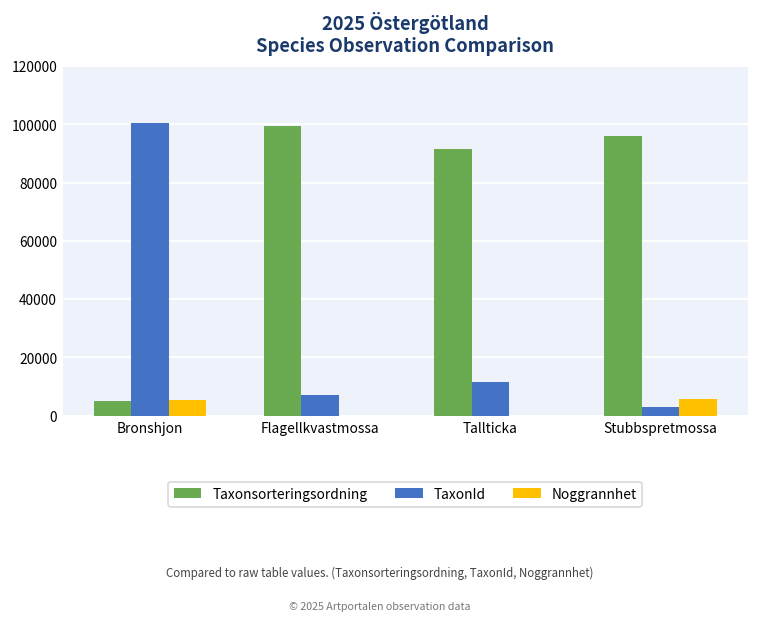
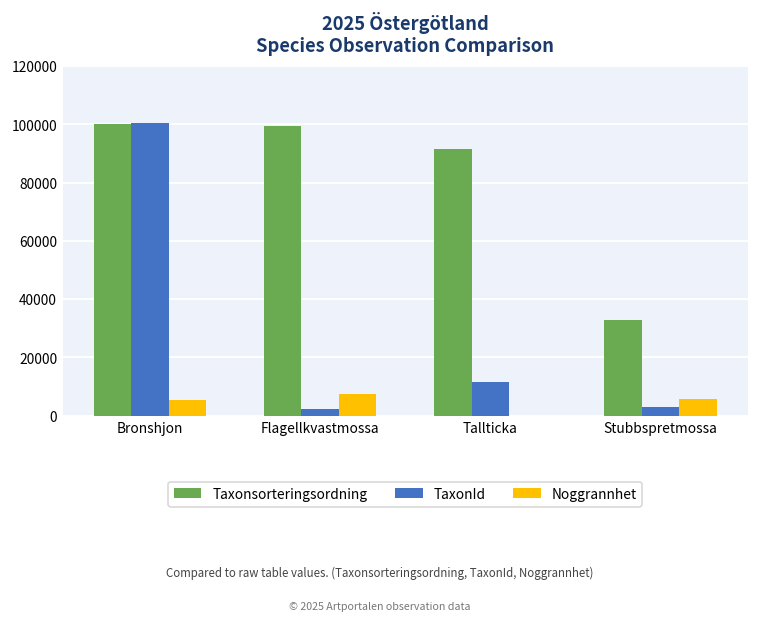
Taxonsorteringsordning, Bronshjon: 5000 -> 100000
TaxonId, Flagellkvastmossa: 7000 -> 2000
Noggrannhet, Flagellkvastmossa: 0 -> 7000
Taxonsorteringsordning, Stubbspretmossa: 96000 -> 33000
